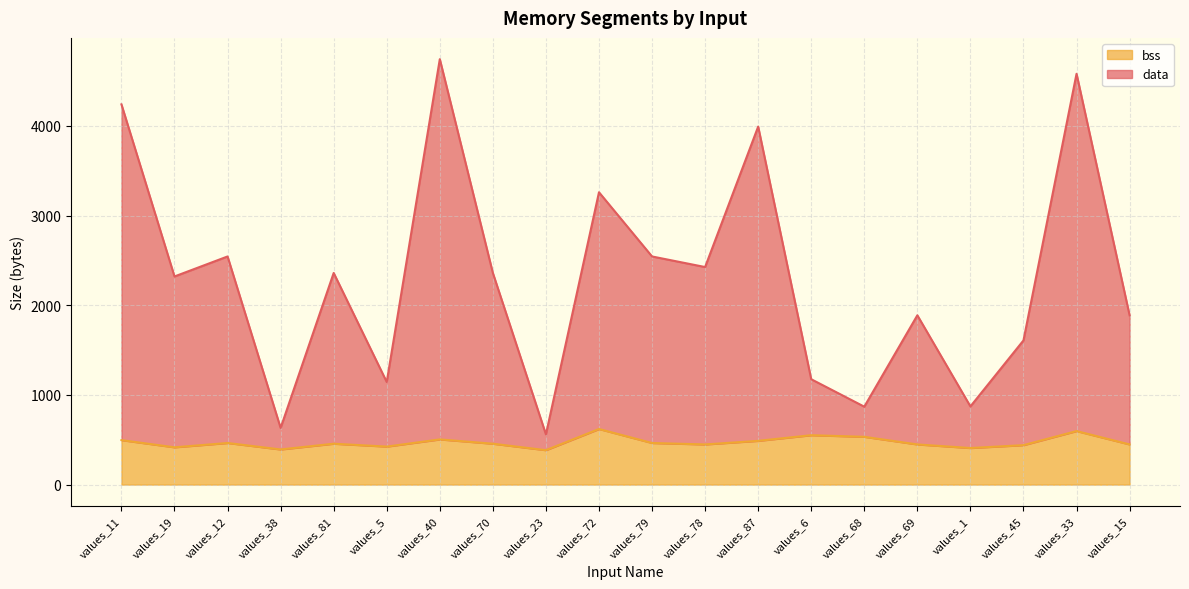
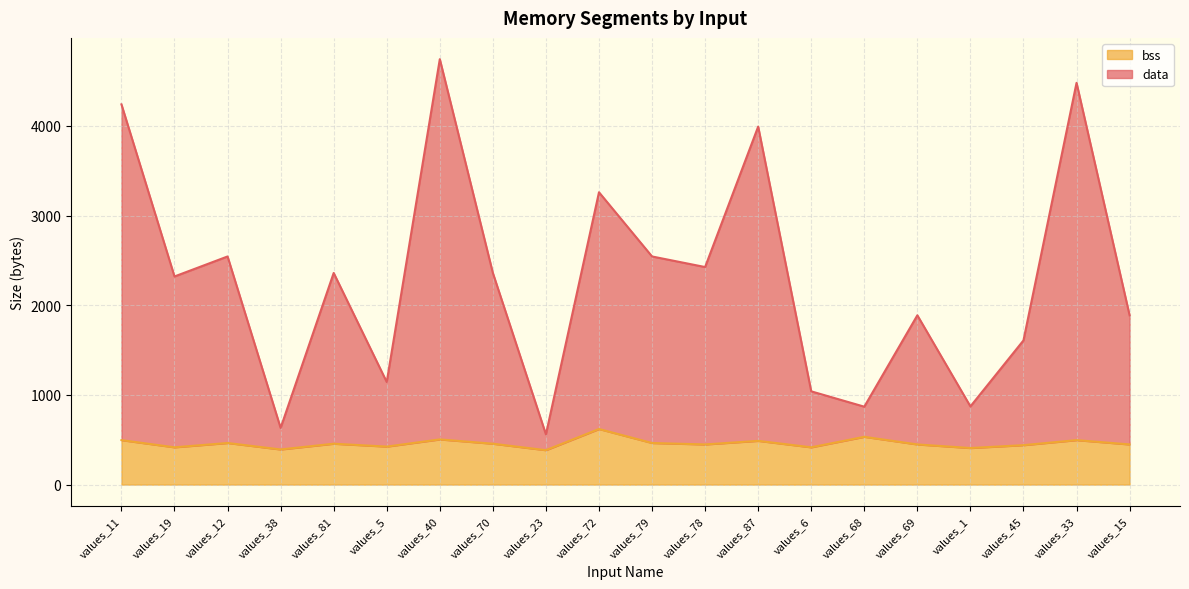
bss, values_6: 600 -> 400
bss, values_33: 600 -> 500
